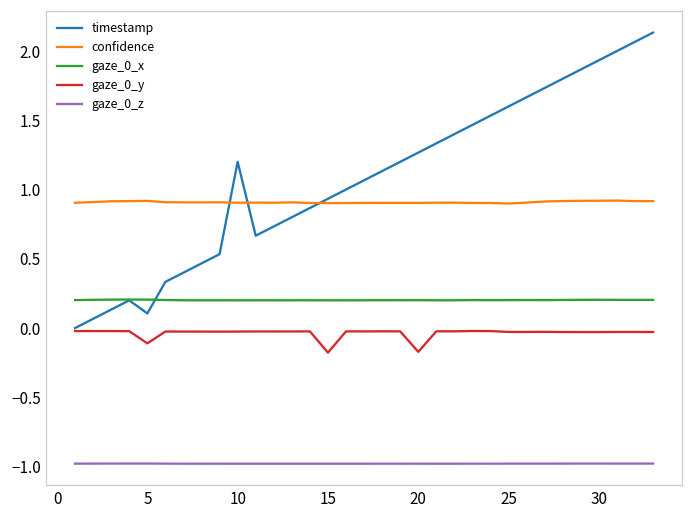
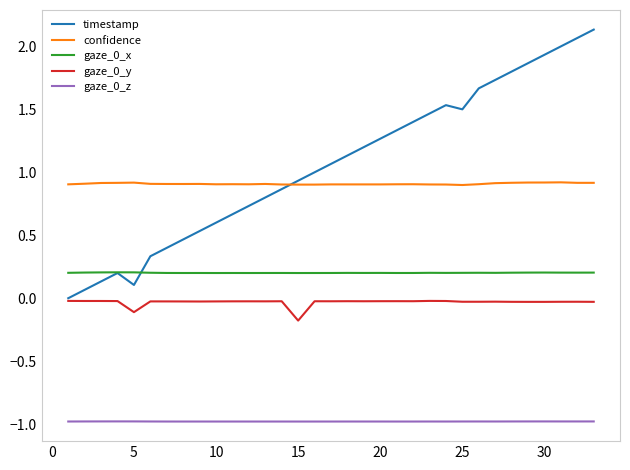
timestamp, 10: 1.2 -> 0.6
gaze_0_y, 20: -0.17 -> -0.02
timestamp, 25: 1.6 -> 1.5
